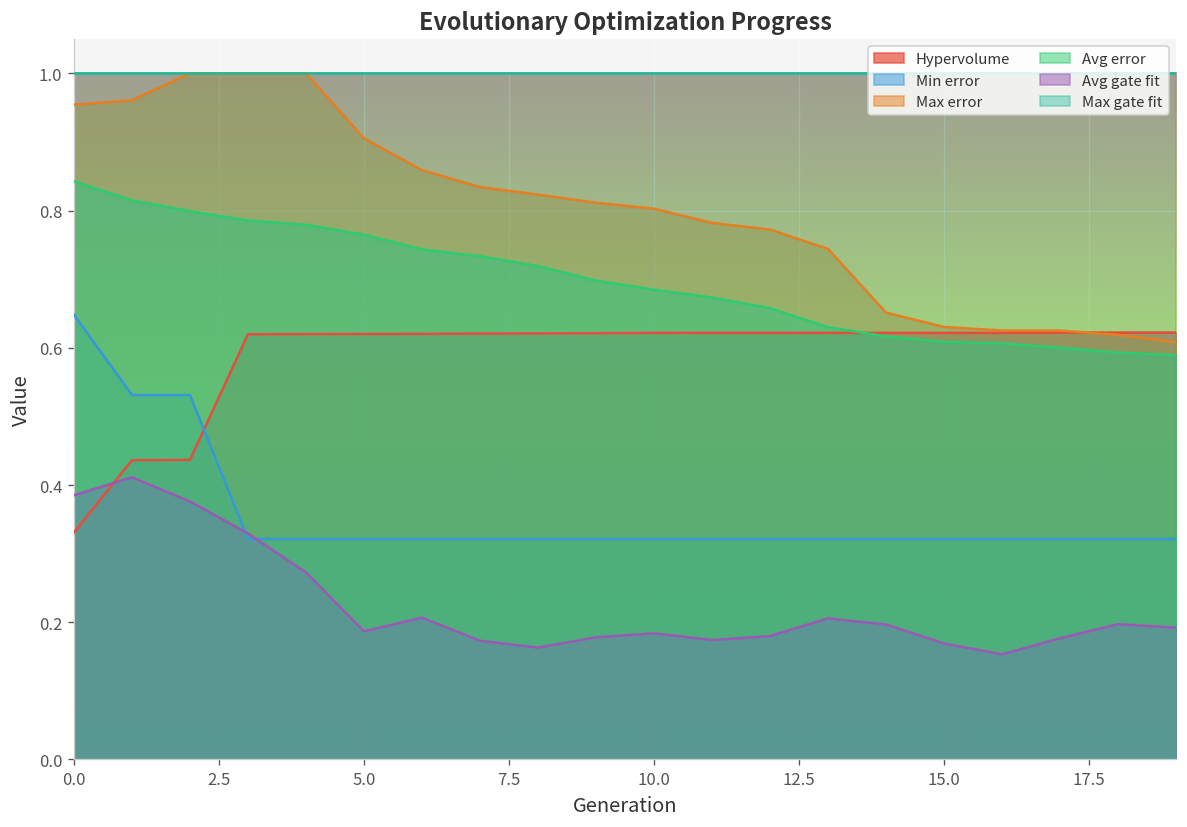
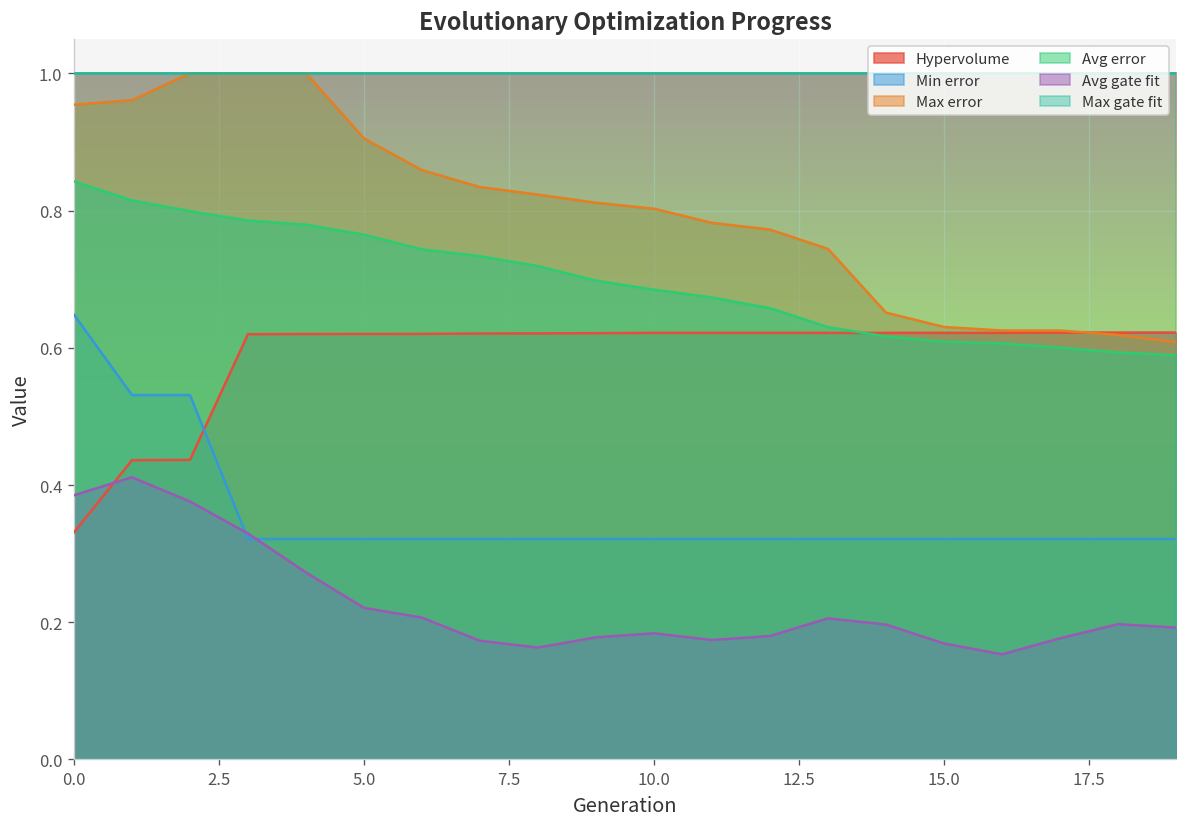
Avg gate fit, 5.0: 0.19 -> 0.22
